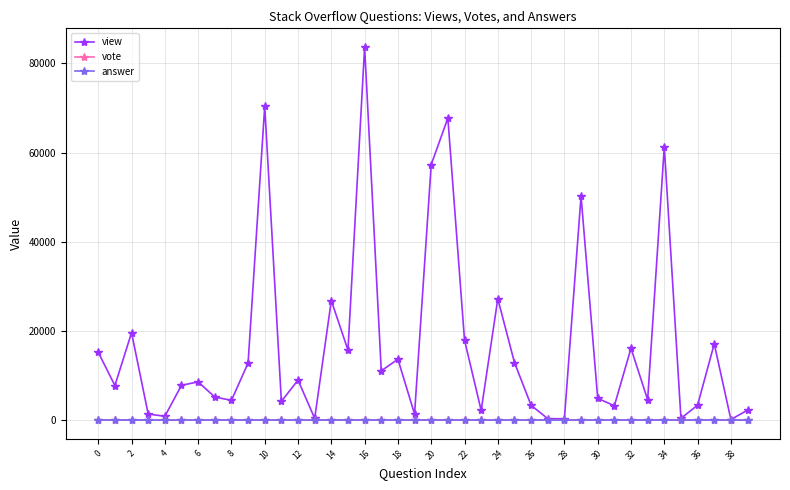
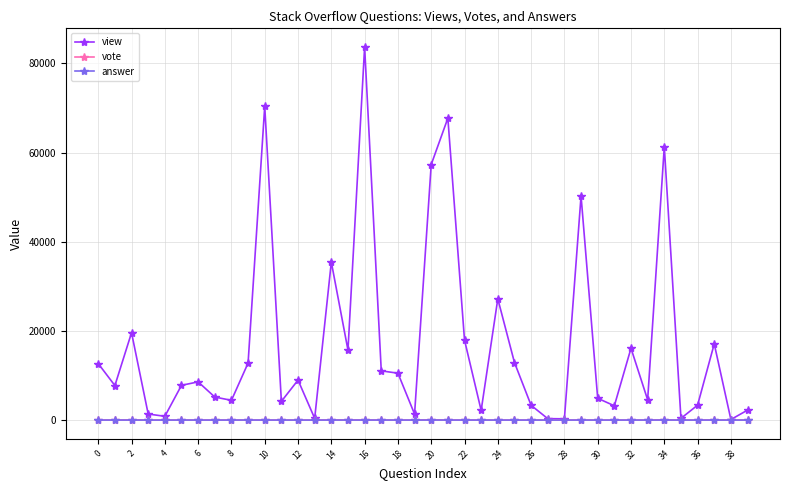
view, 0: 15000 -> 13000
view, 14: 27000 -> 35000
view, 18: 14000 -> 11000
